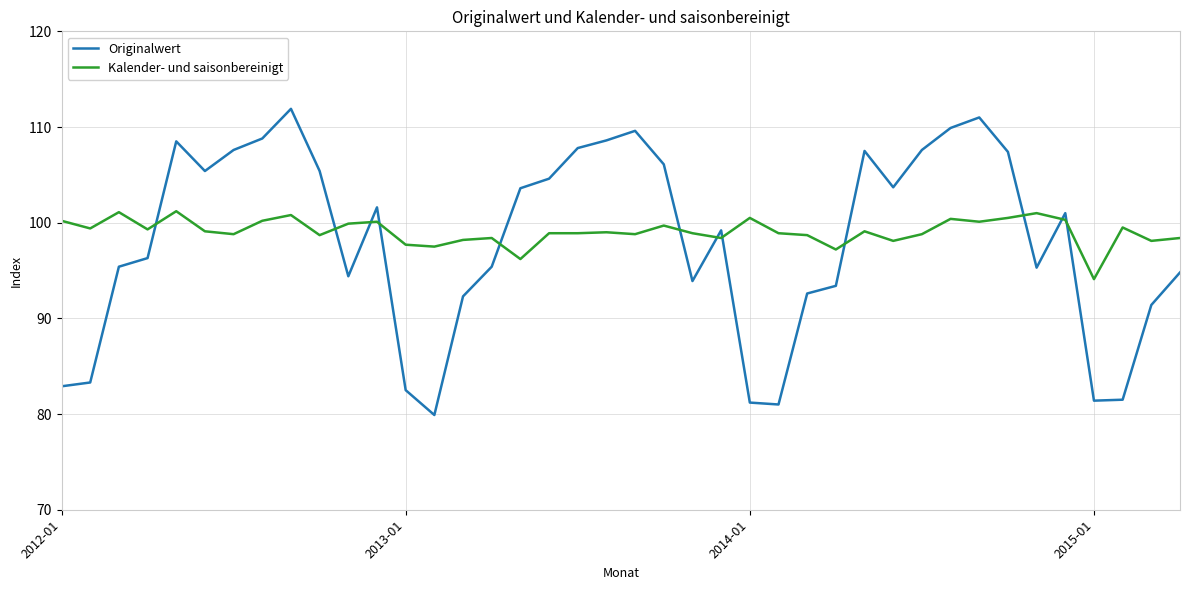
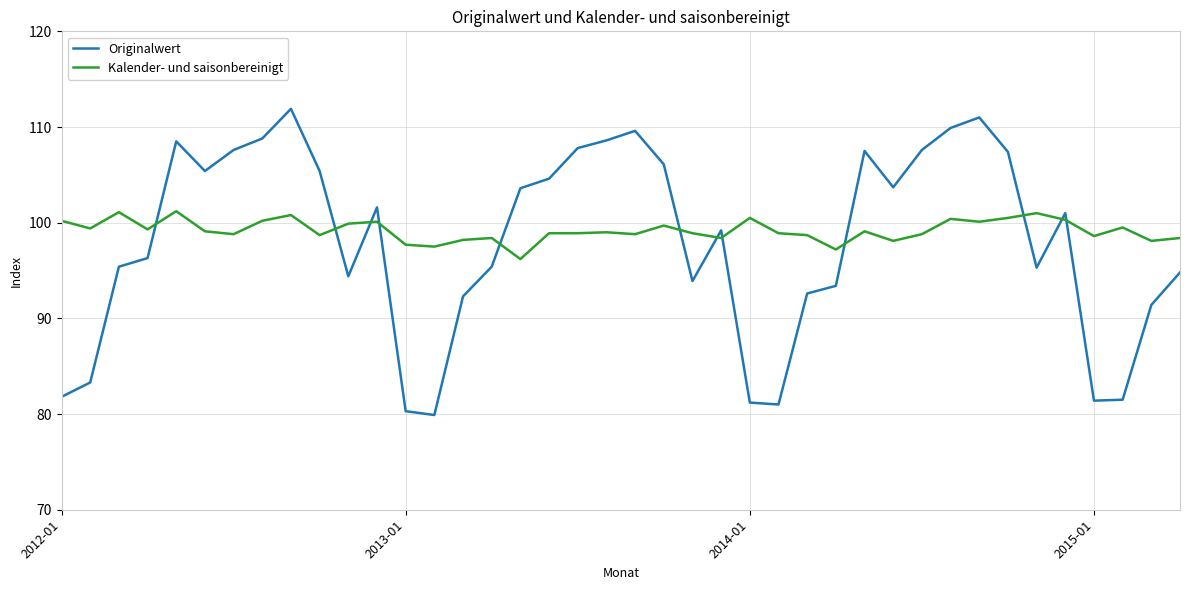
Originalwert, 2012-01: 83 -> 82
Originalwert, 2013-01: 83 -> 80
Kalender- und saisonbereinigt, 2015-01: 94 -> 99
